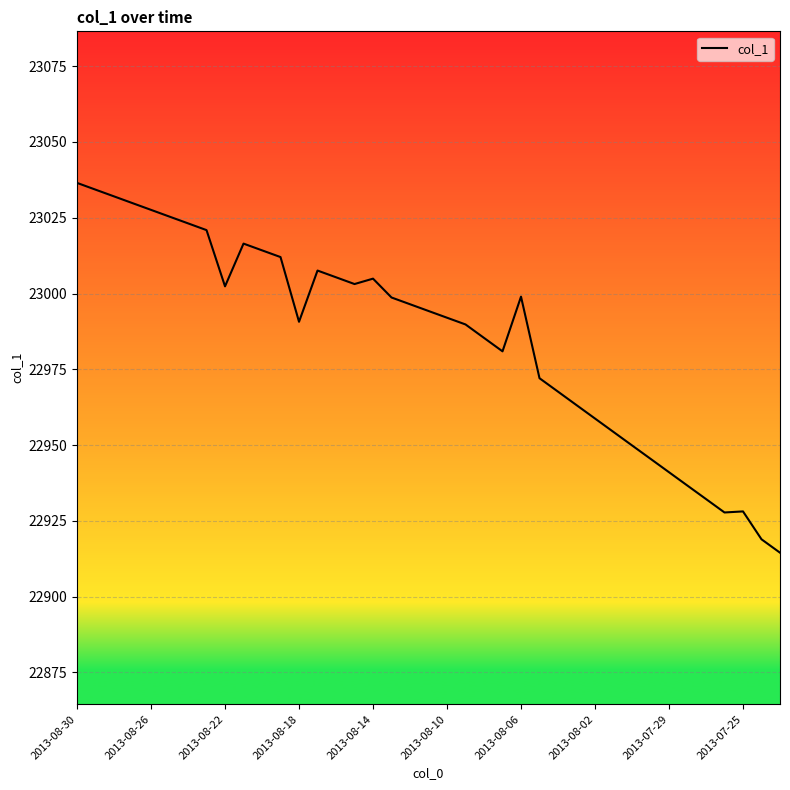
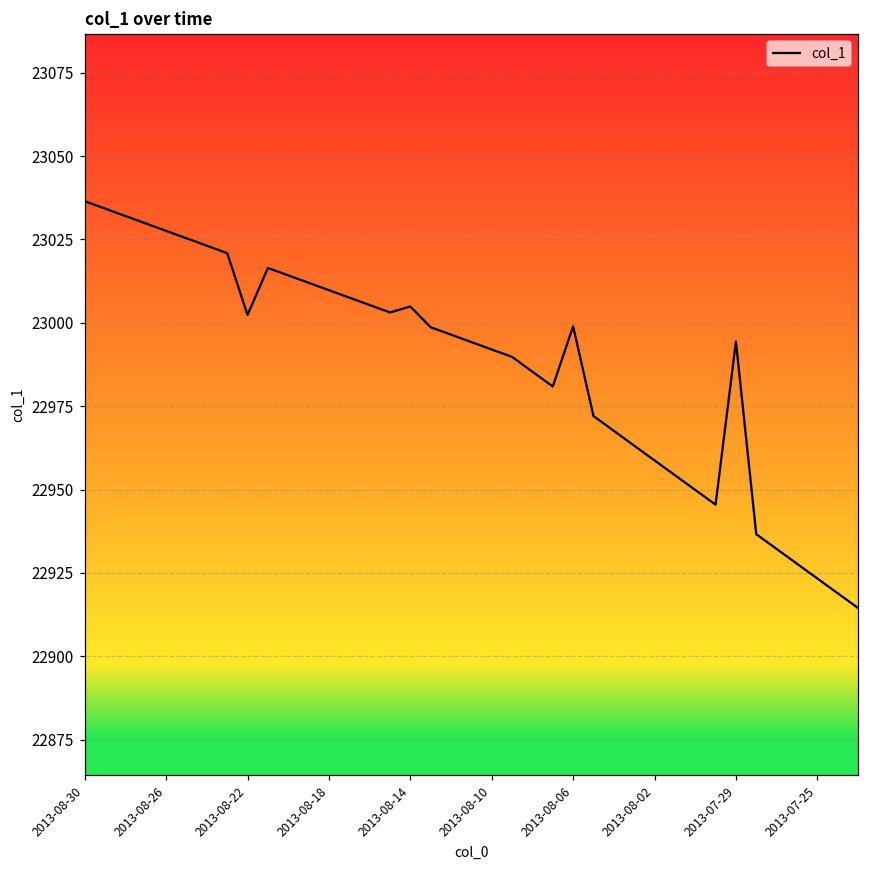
2013-08-18: 22991 -> 23010
2013-07-29: 22941 -> 22994
2013-07-25: 22928 -> 22923
